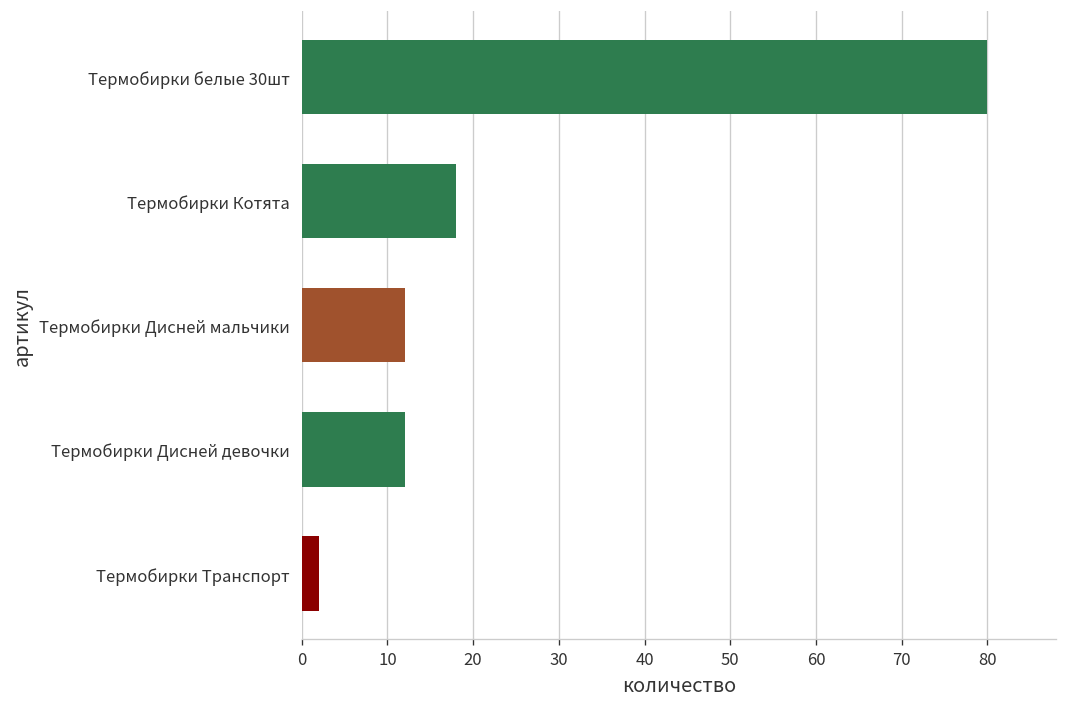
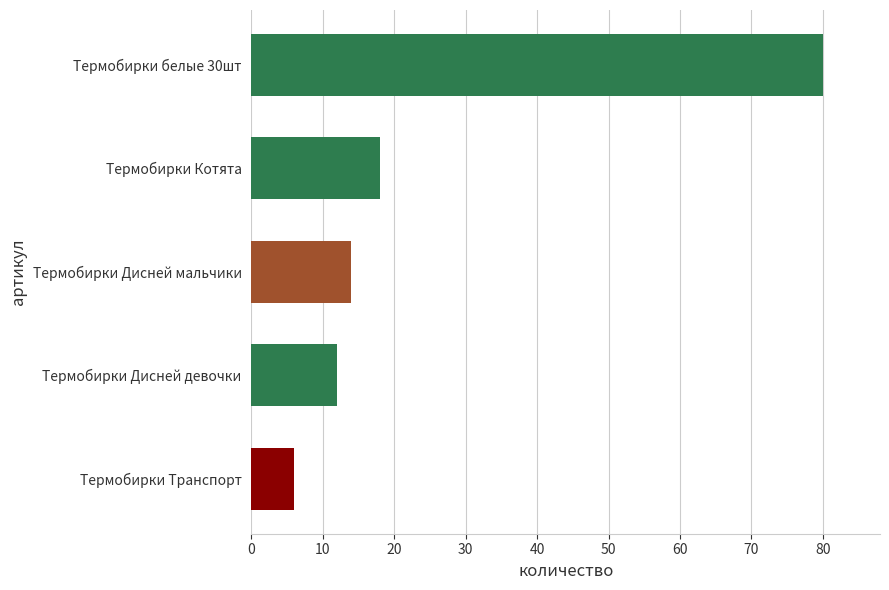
Термобирки Дисней мальчики: 12 -> 14
Термобирки Транспорт: 2 -> 6
